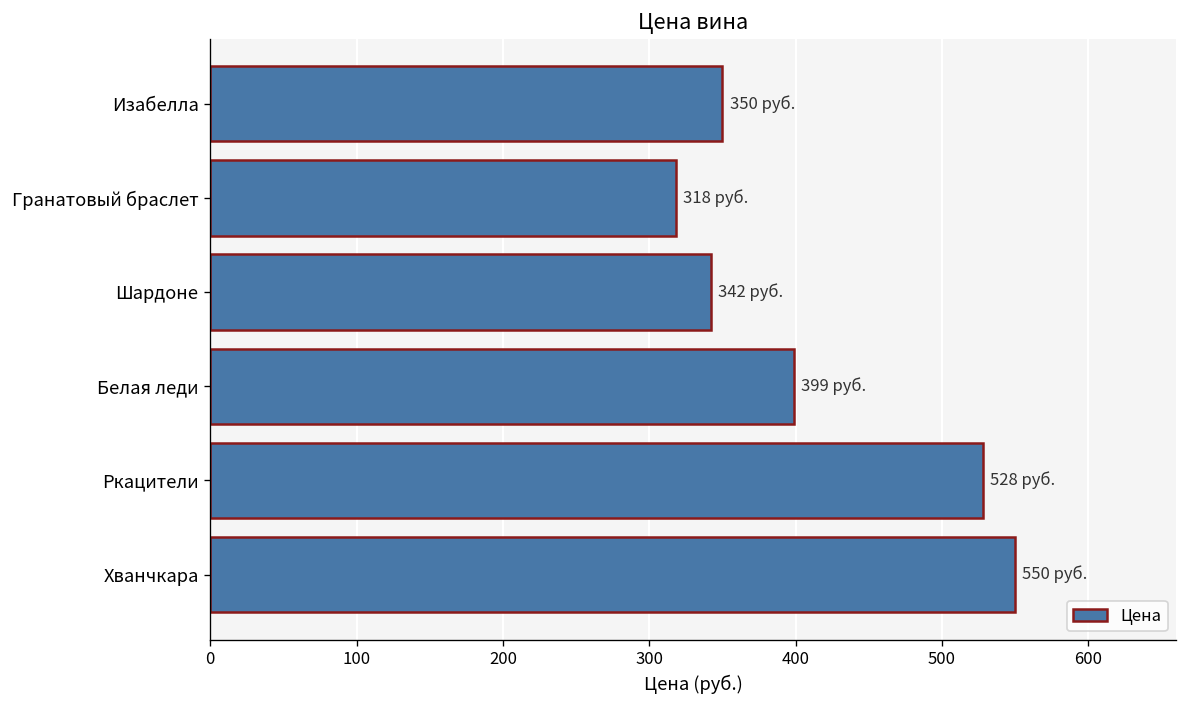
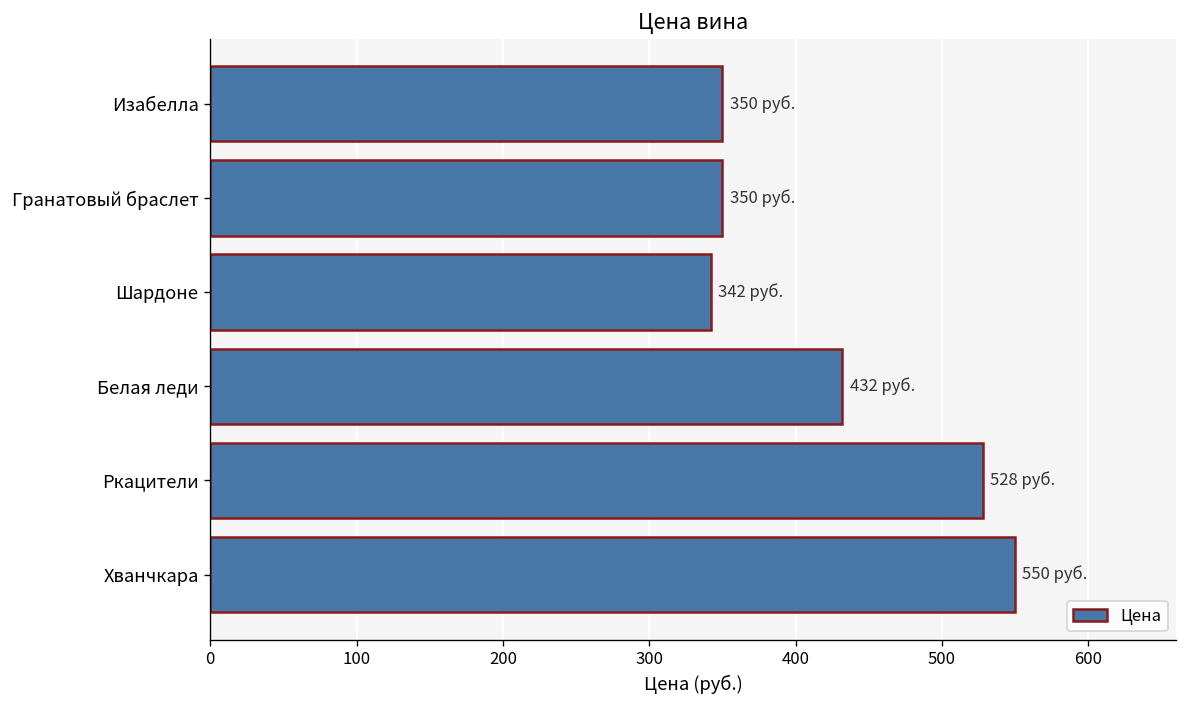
Гранатовый браслет: 318 -> 350
Белая леди: 399 -> 432
